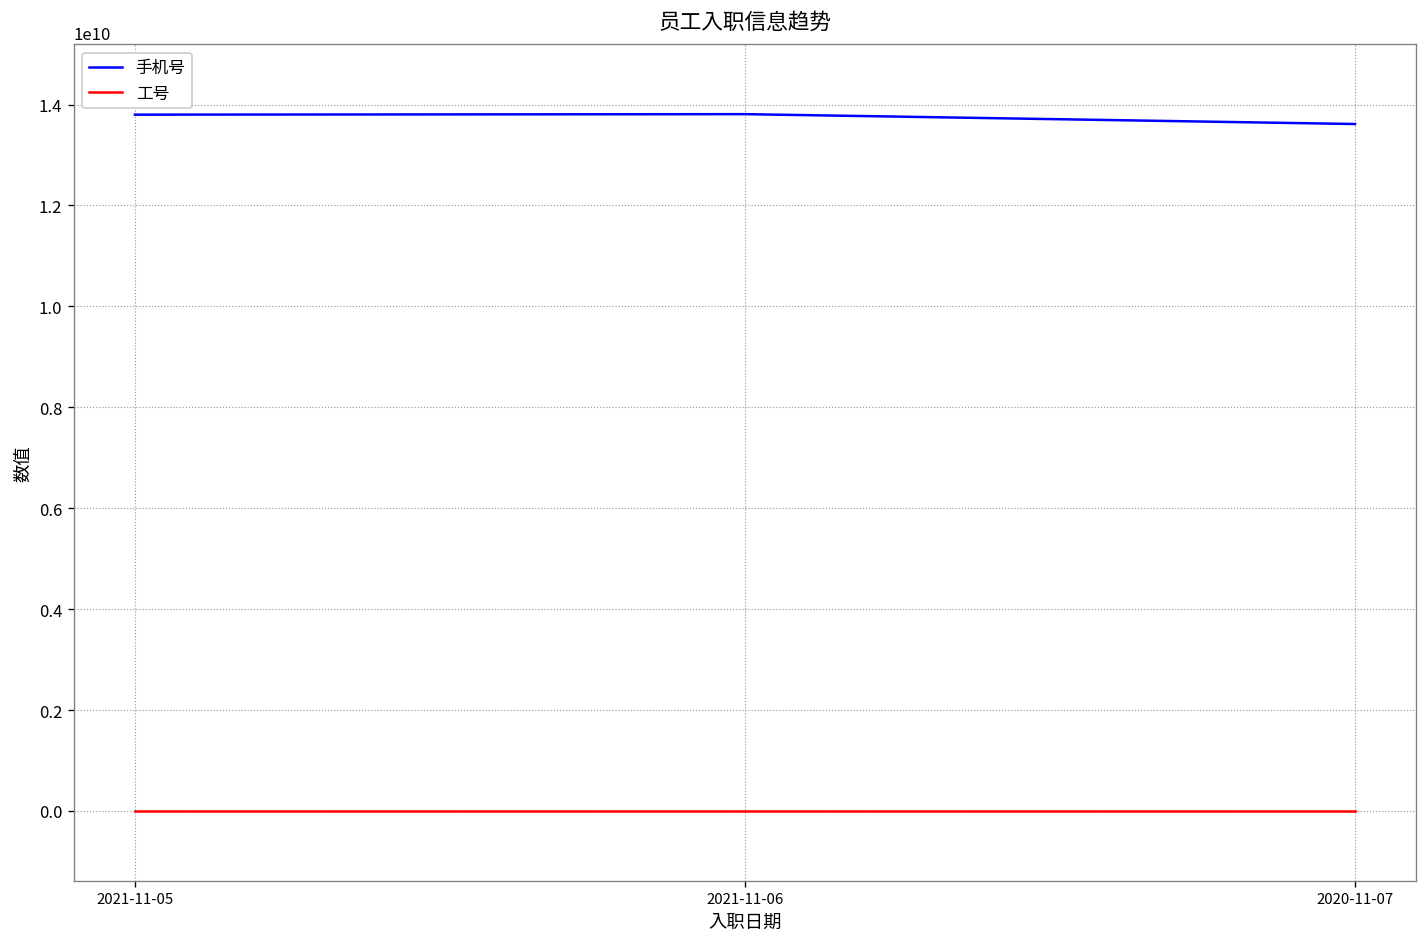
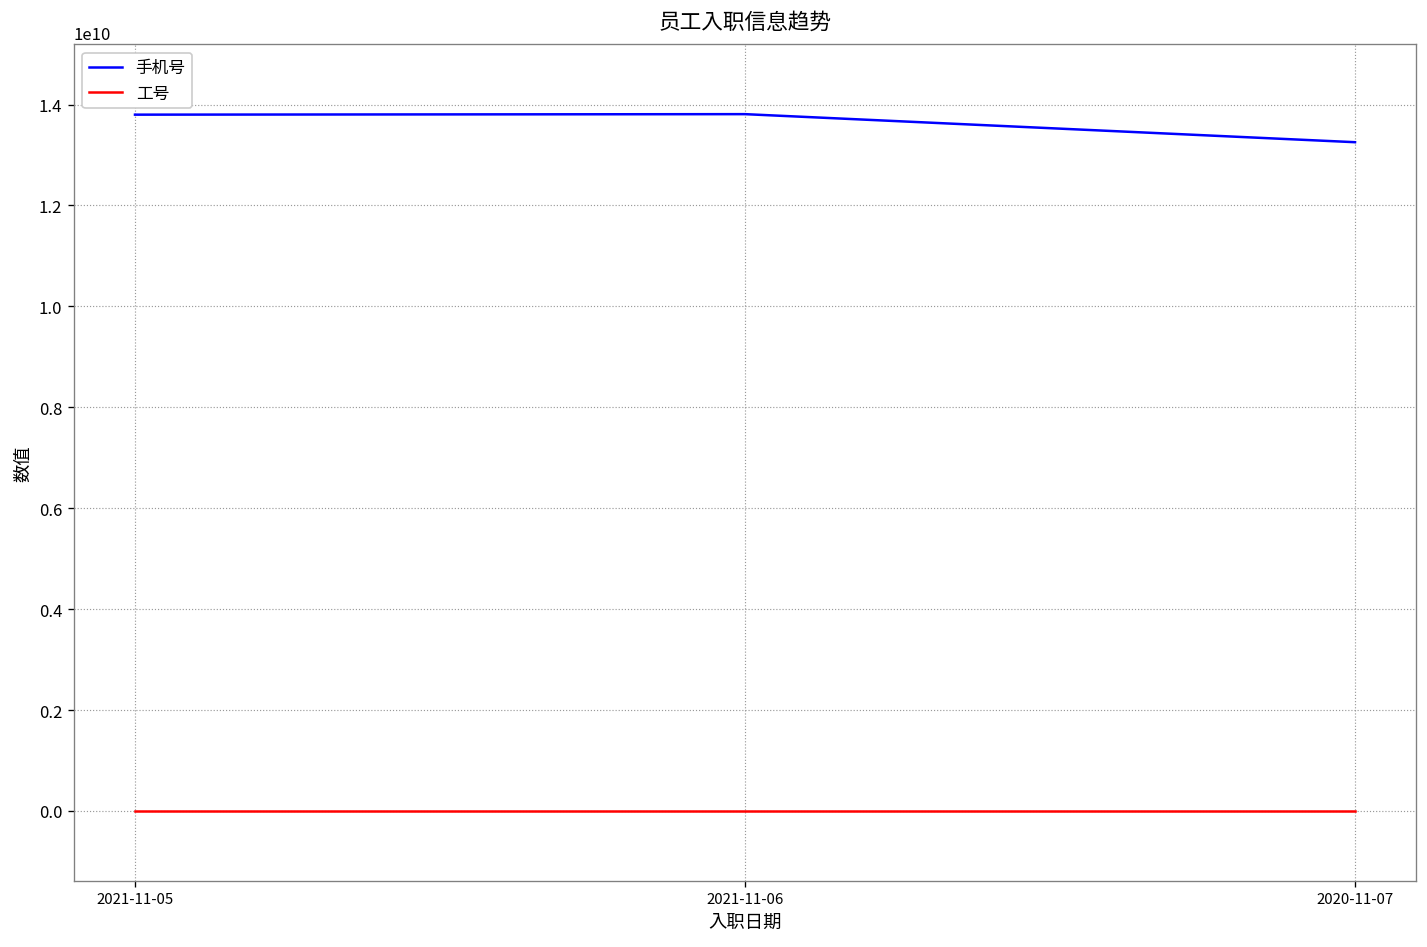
手机号, 2020-11-07: 13600000000 -> 13300000000
